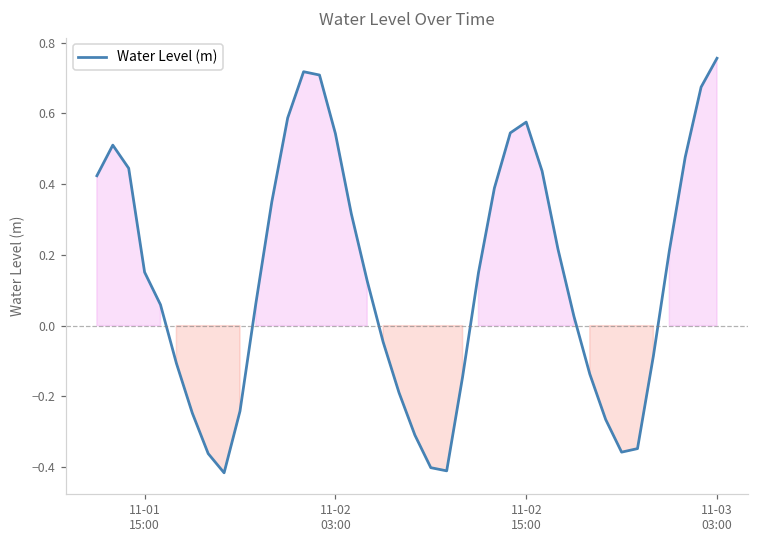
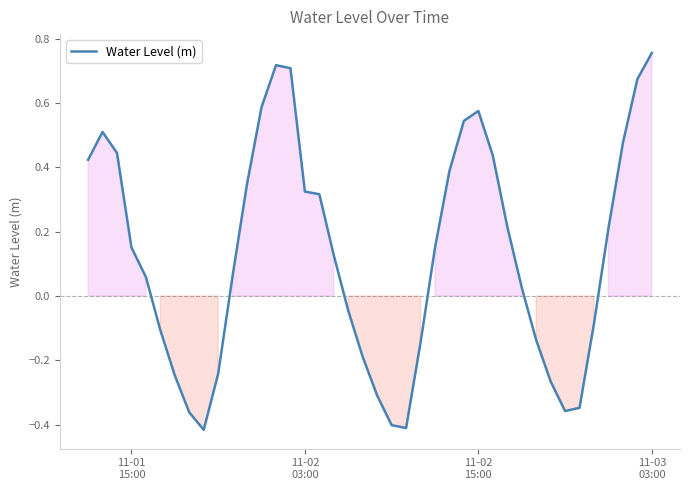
11-02 03:00: 0.54 -> 0.32
